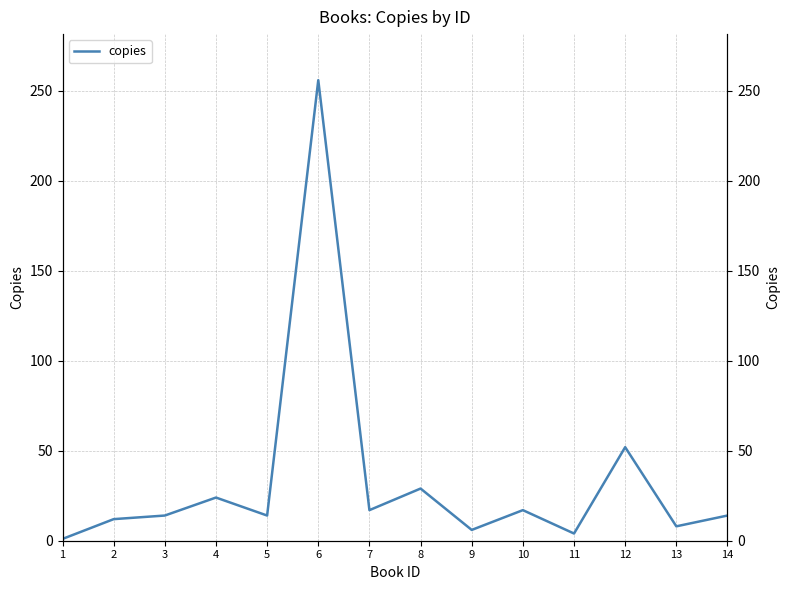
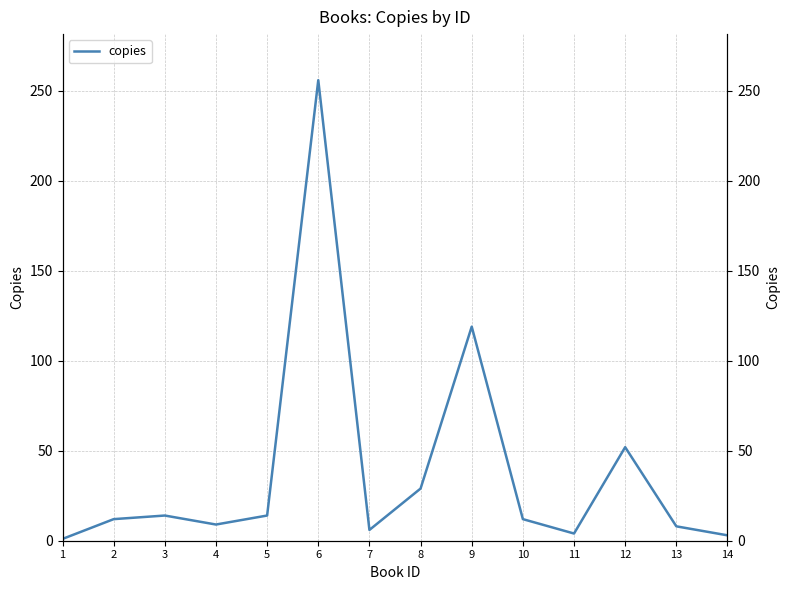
4: 24 -> 9
7: 17 -> 6
9: 6 -> 119
10: 17 -> 12
14: 14 -> 3
